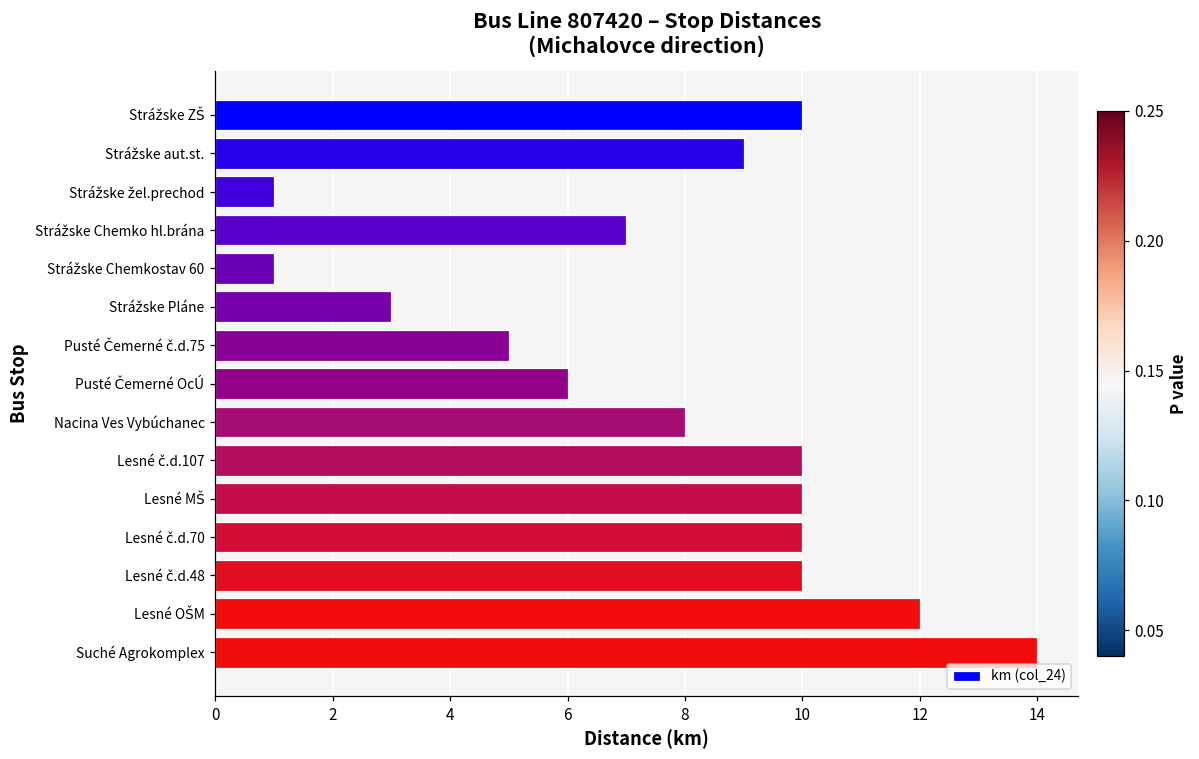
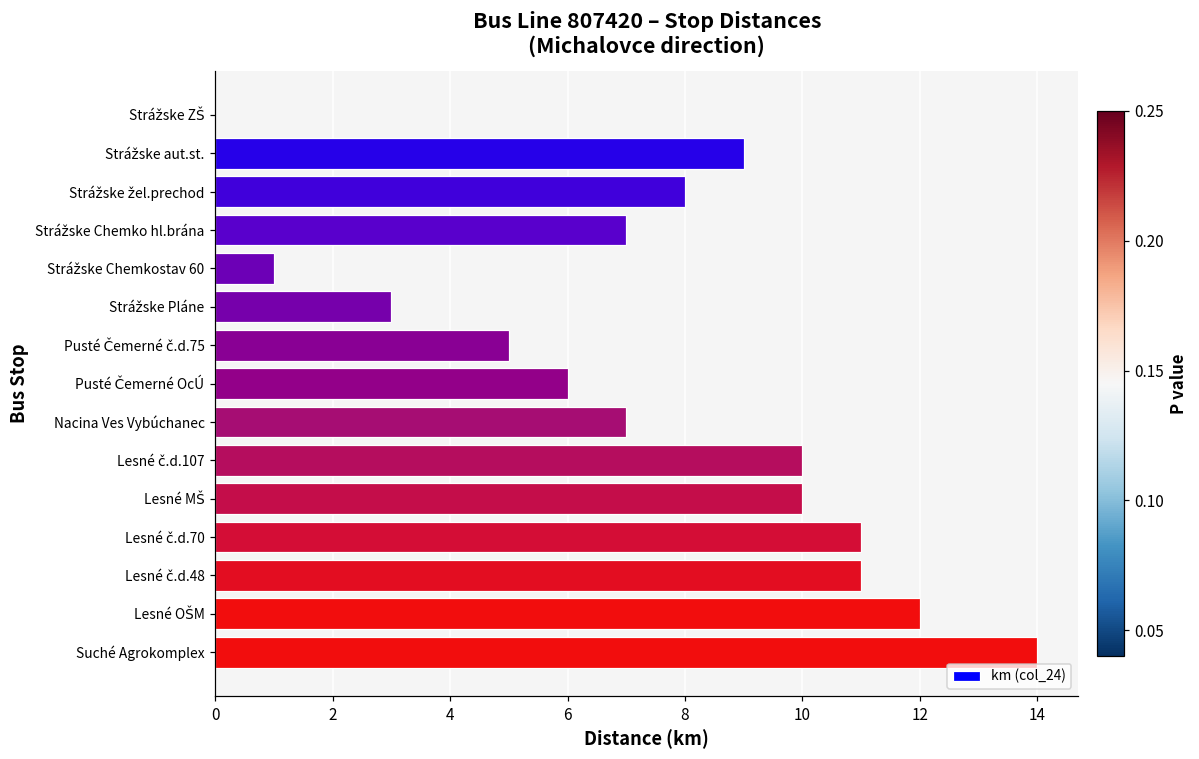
Strážske ZŠ: 10 -> 0
Strážske žel.prechod: 1 -> 8
Nacina Ves Vybúchanec: 8 -> 7
Lesné č.d.70: 10 -> 11
Lesné č.d.48: 10 -> 11
